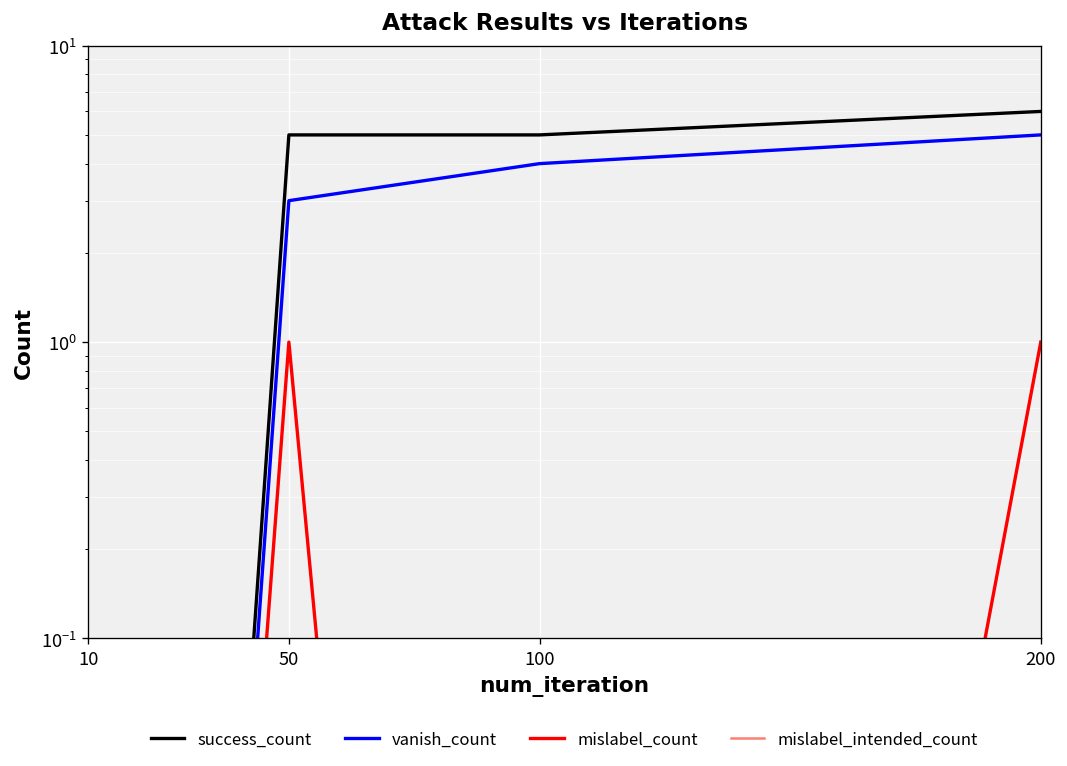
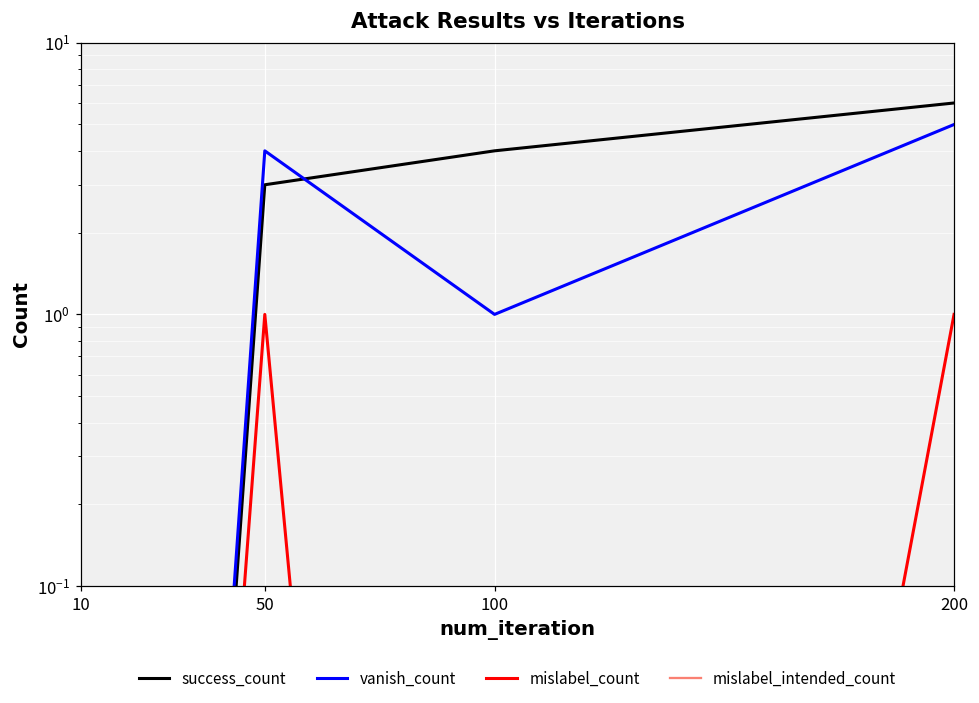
success_count, 50: 5.0 -> 3.0
vanish_count, 50: 3.0 -> 4.0
success_count, 100: 5.0 -> 4.0
vanish_count, 100: 4.0 -> 1.00
